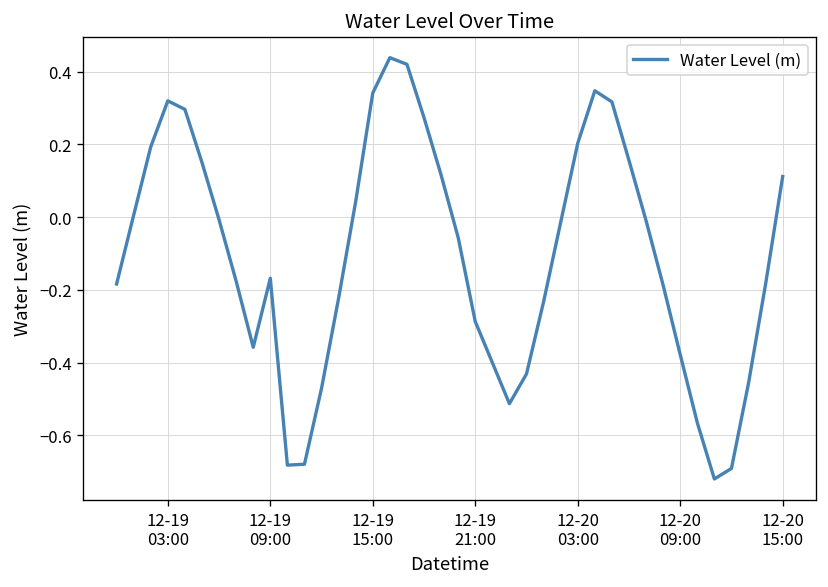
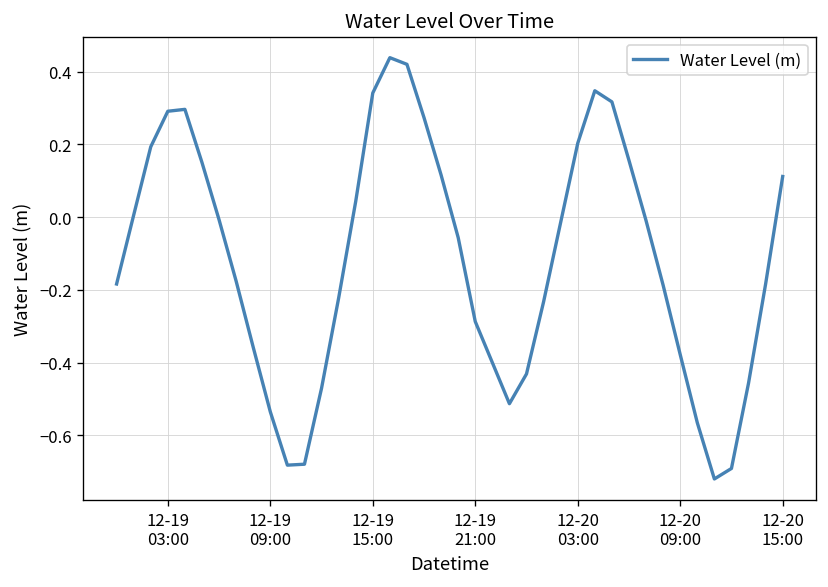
12-19 03:00: 0.32 -> 0.29
12-19 09:00: -0.17 -> -0.54
